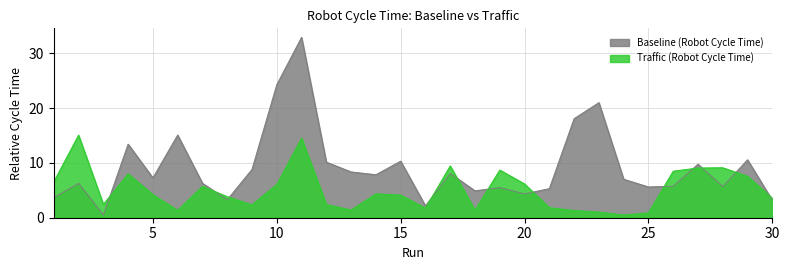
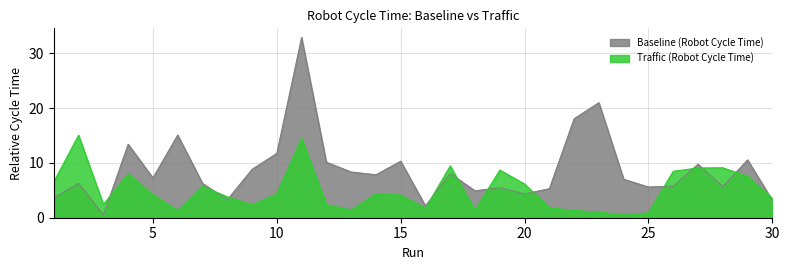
Baseline (Robot Cycle Time), 10: 24 -> 12
Traffic (Robot Cycle Time), 10: 6 -> 4
